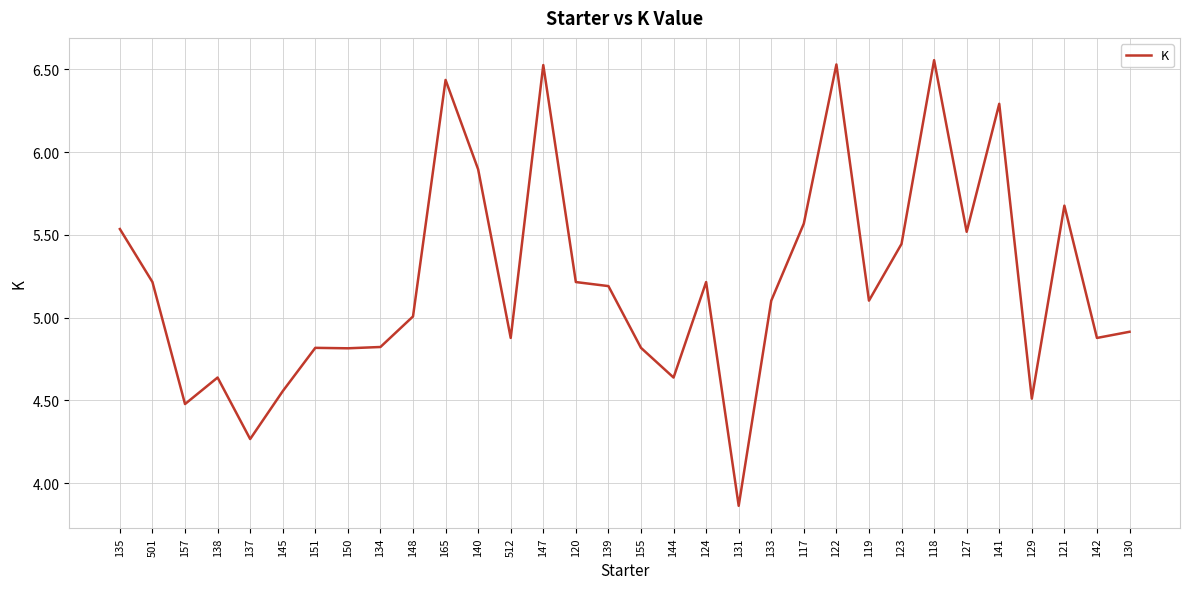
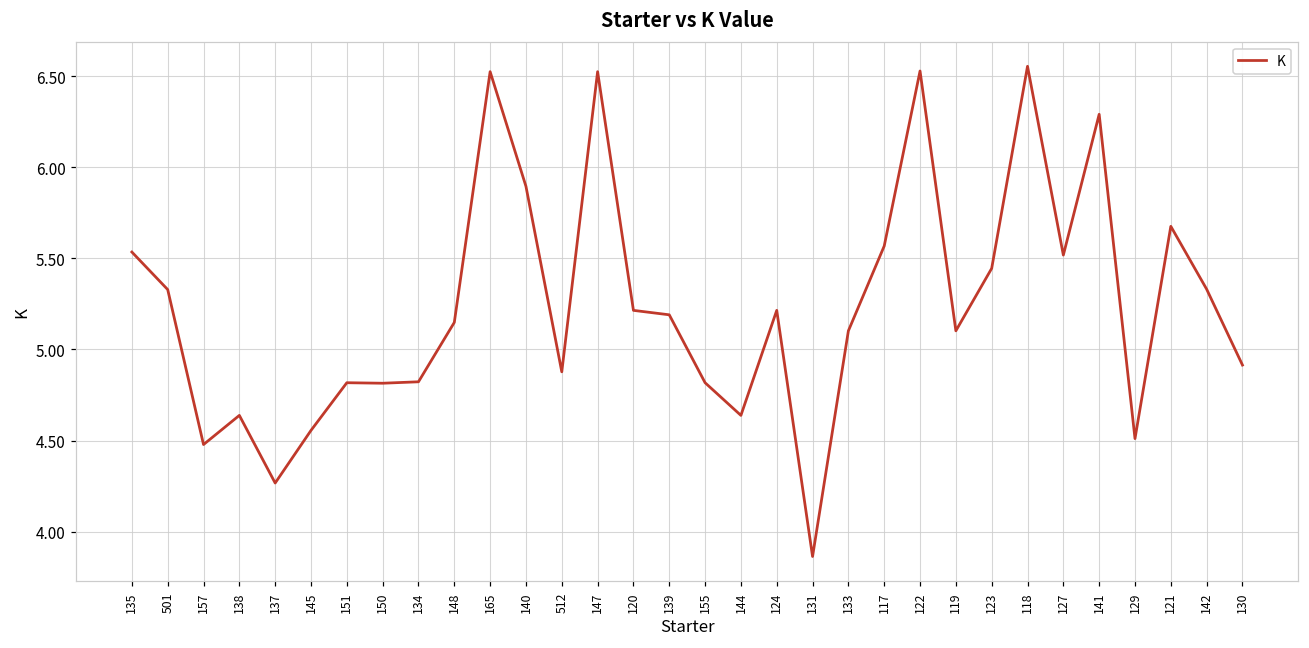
501: 5.21 -> 5.33
148: 5.01 -> 5.15
165: 6.44 -> 6.53
142: 4.88 -> 5.33
